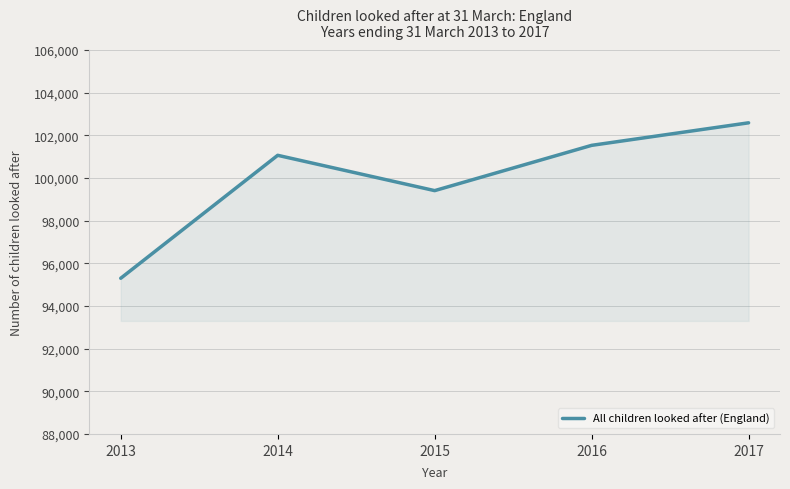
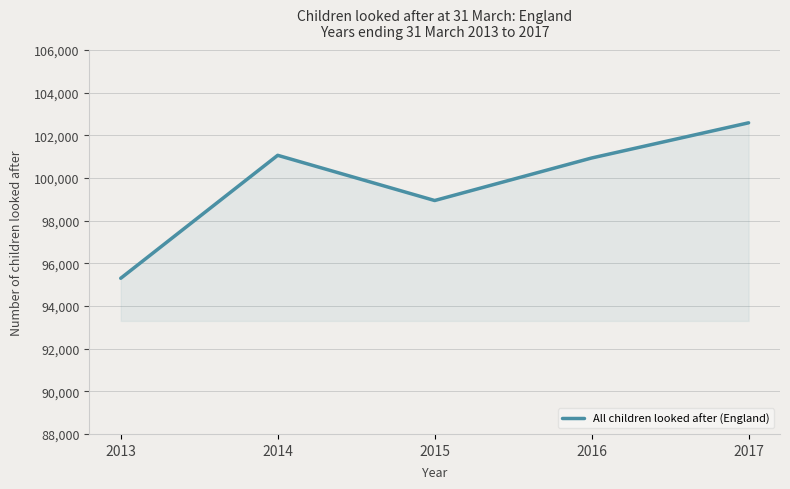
2015: 99,400 -> 98,900
2016: 101,500 -> 100,900
